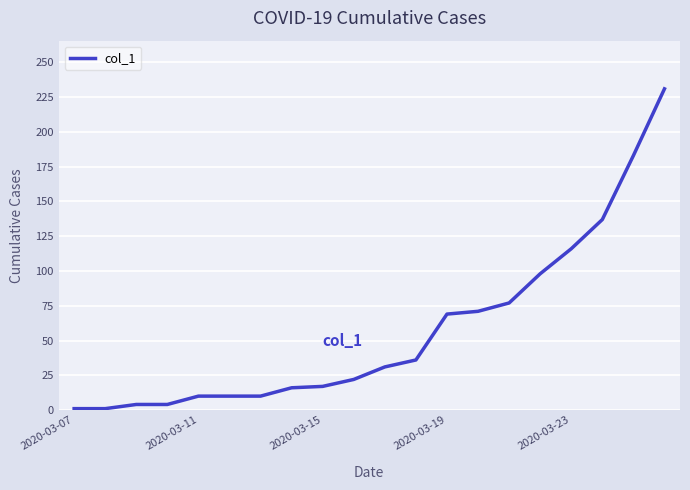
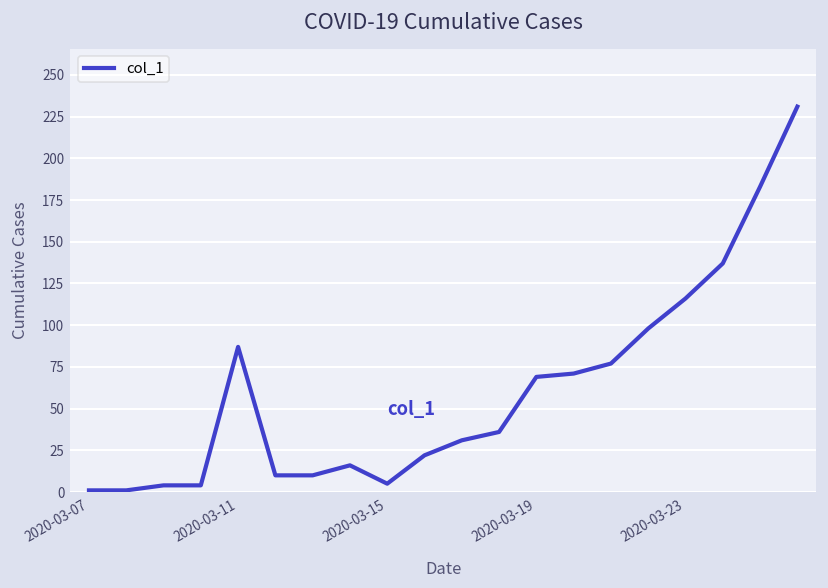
2020-03-11: 10 -> 87
2020-03-15: 17 -> 5
